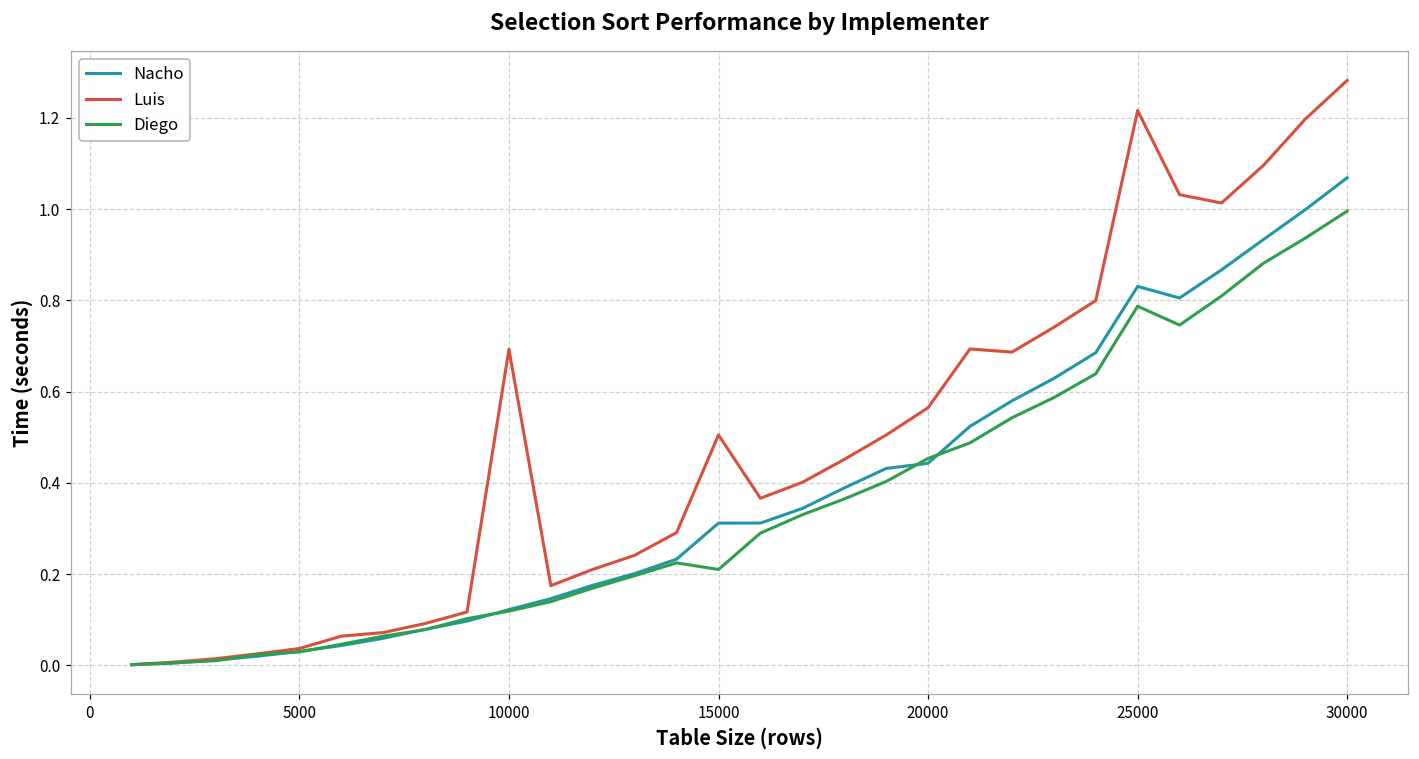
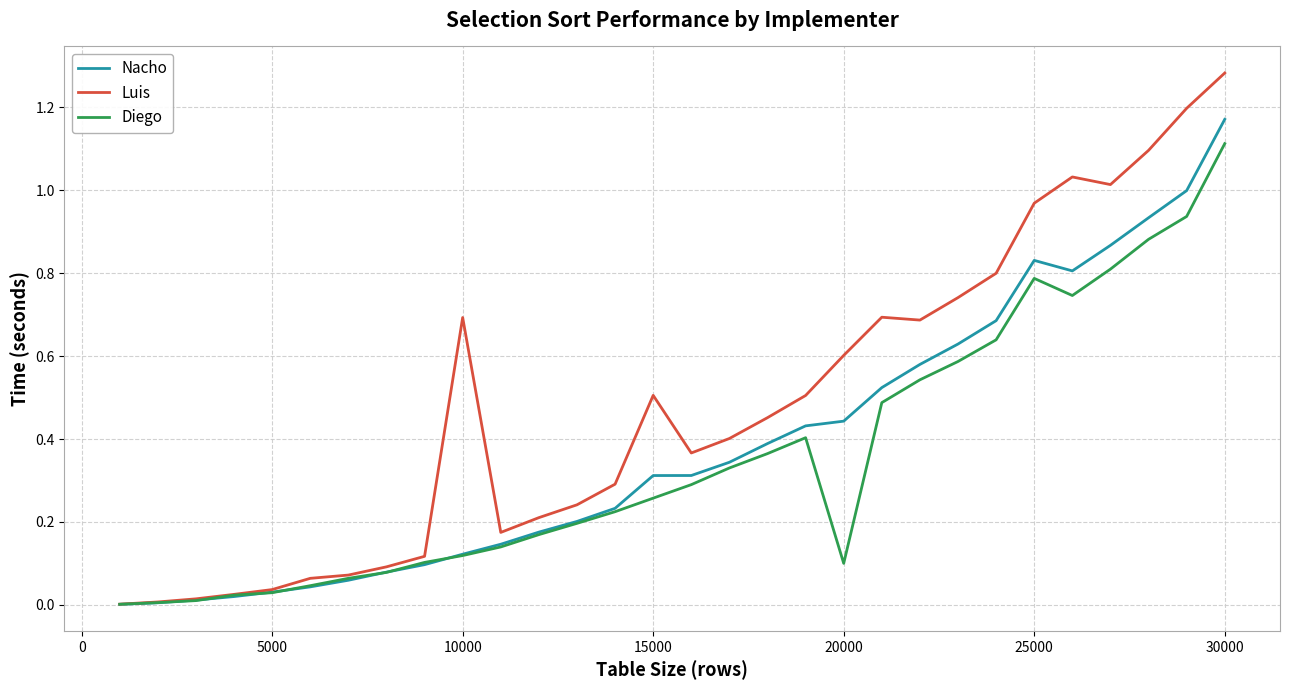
Diego, 15000: 0.21 -> 0.26
Luis, 20000: 0.56 -> 0.60
Diego, 20000: 0.45 -> 0.10
Luis, 25000: 1.22 -> 0.97
Nacho, 30000: 1.07 -> 1.17
Diego, 30000: 1.00 -> 1.11
